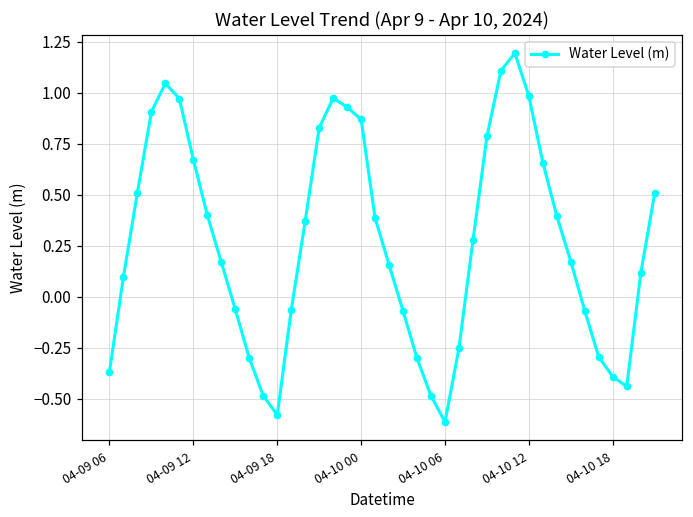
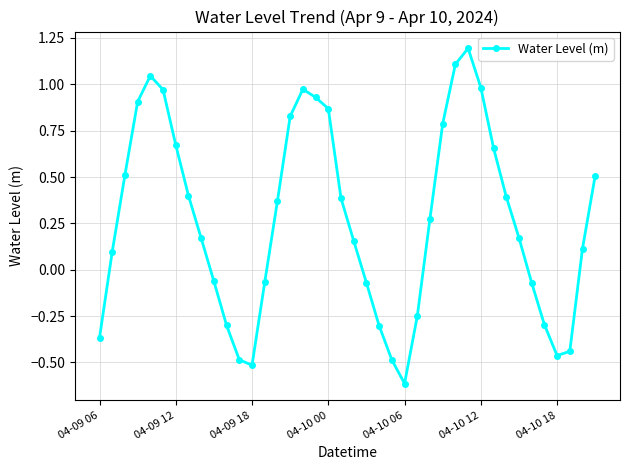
04-09 18: -0.58 -> -0.52
04-10 18: -0.39 -> -0.46
